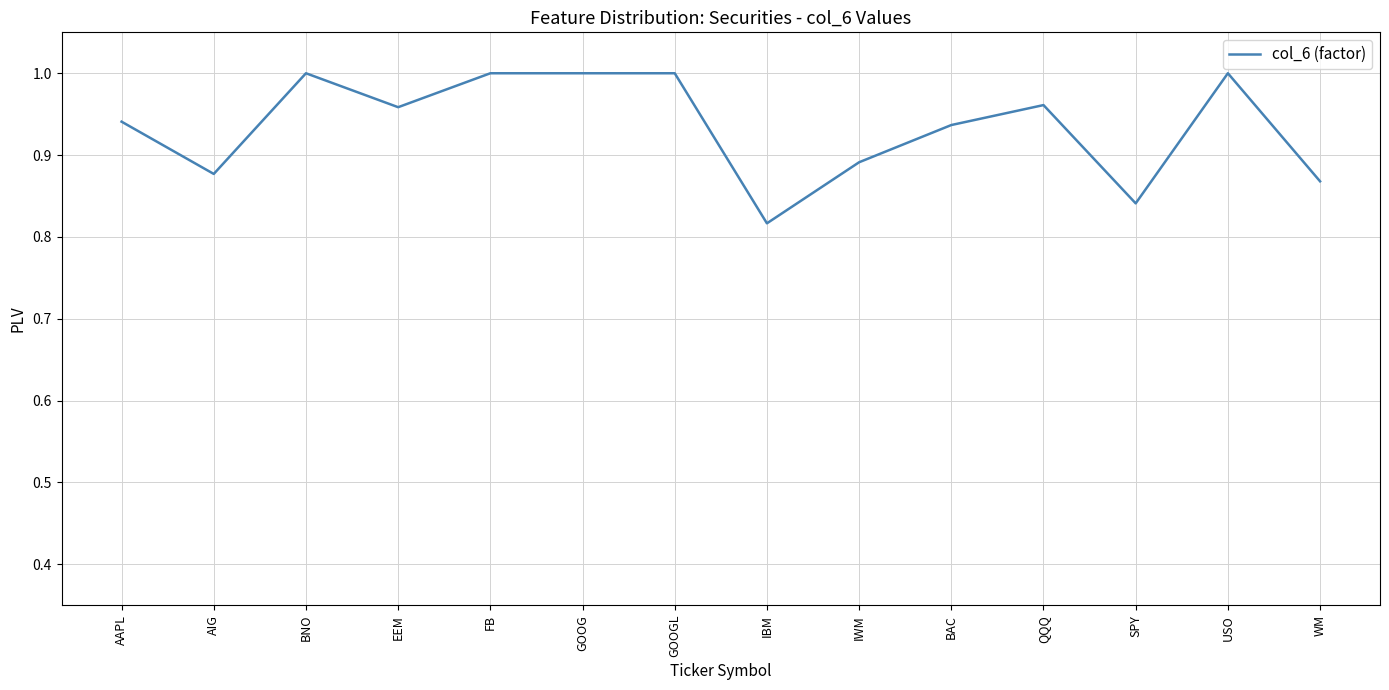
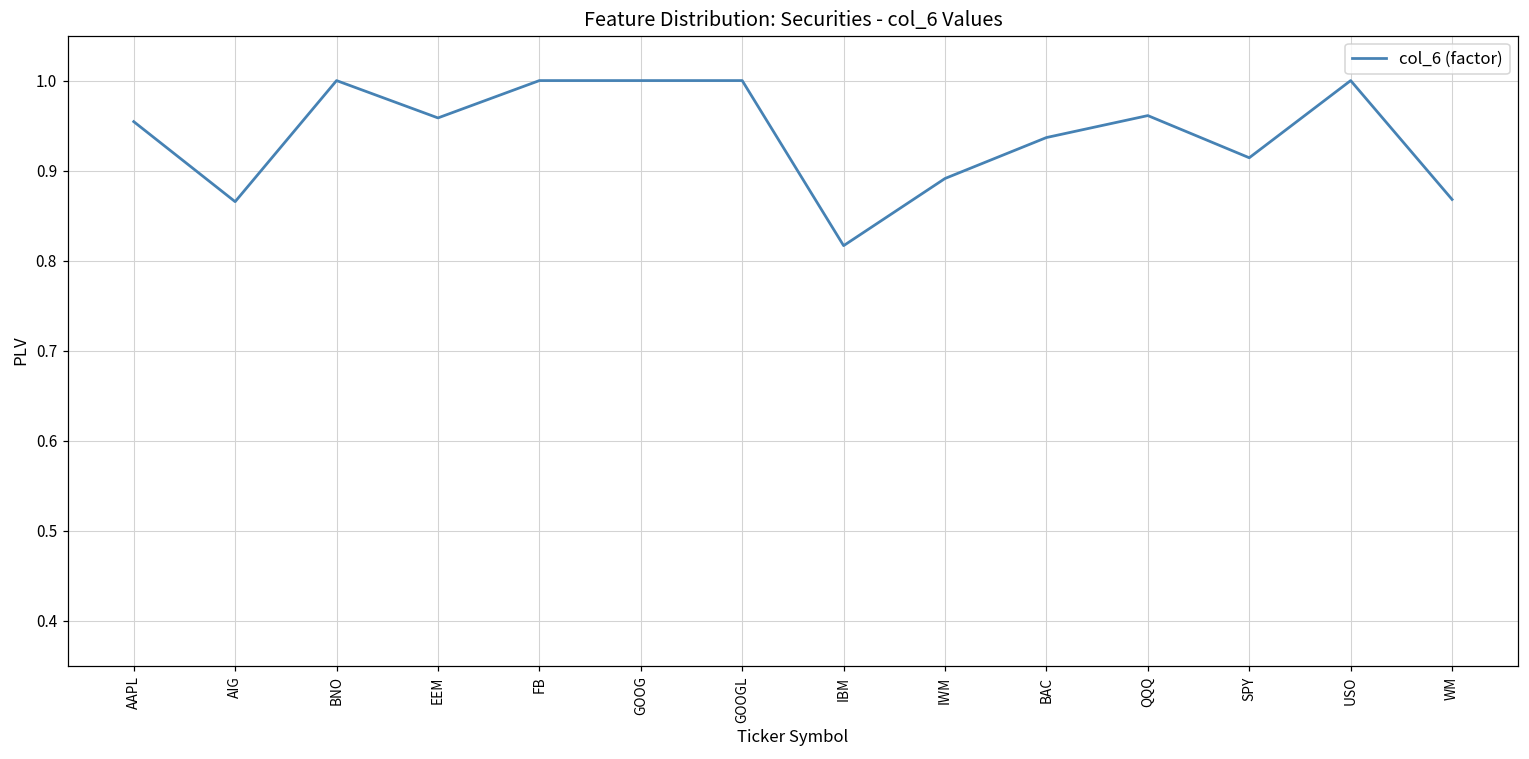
AAPL: 0.94 -> 0.95
AIG: 0.88 -> 0.87
SPY: 0.84 -> 0.91
